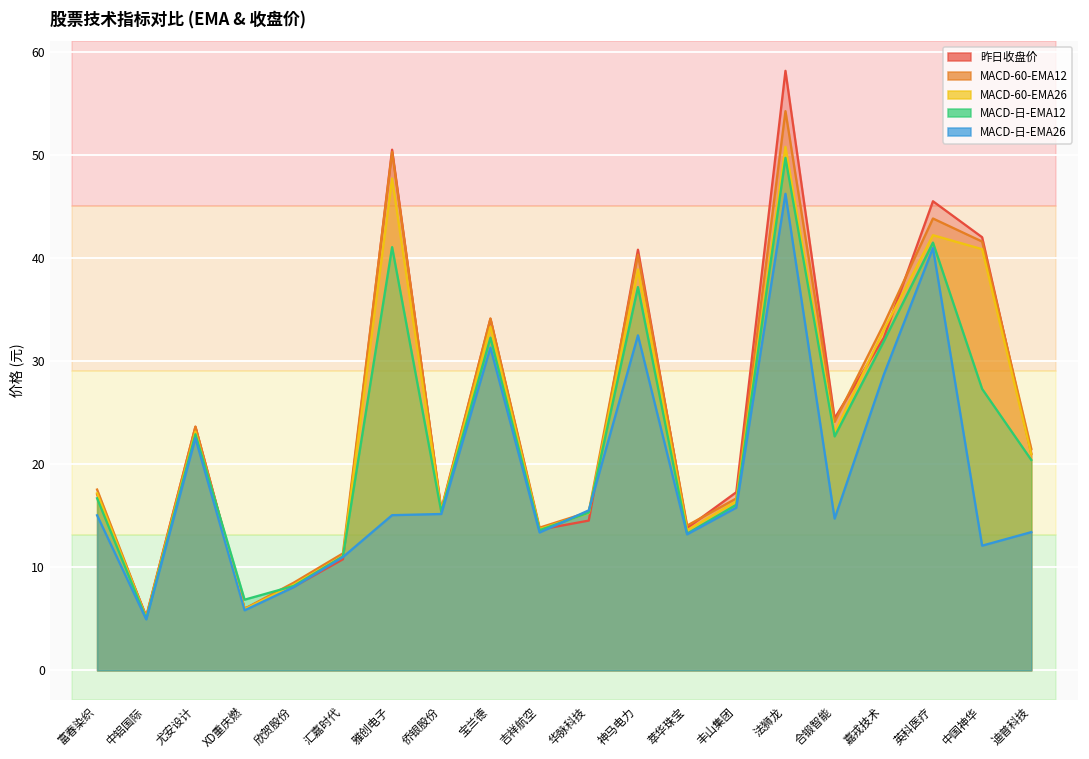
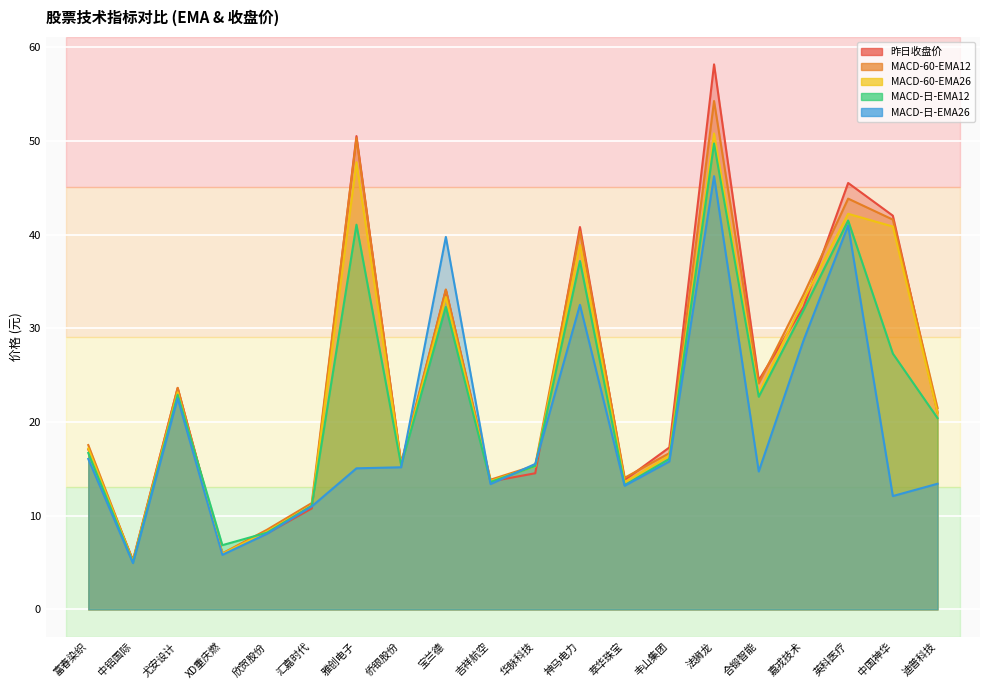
MACD-日-EMA26, 富春染织: 15 -> 16
MACD-日-EMA26, 宝兰德: 31 -> 40
